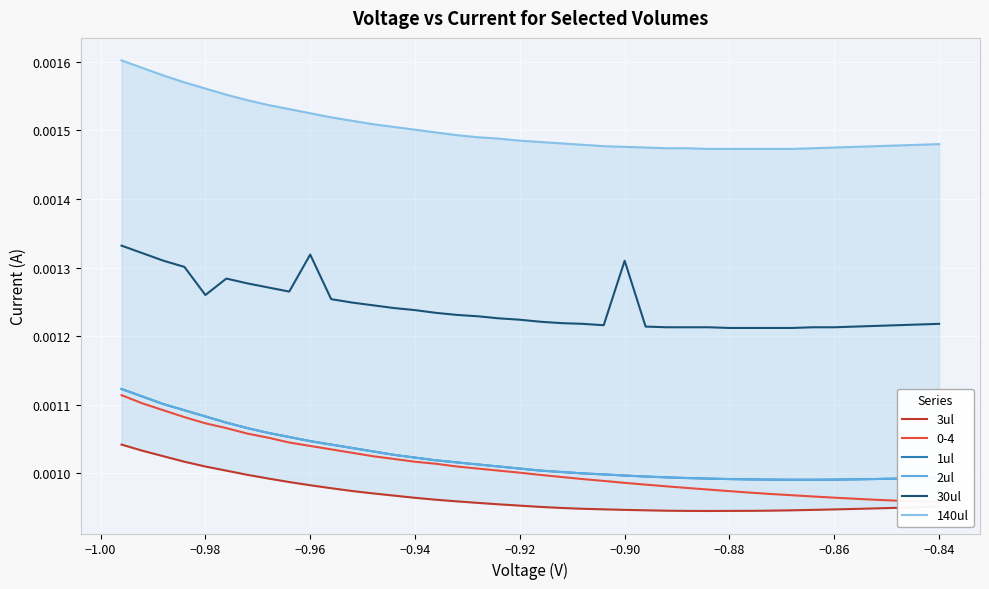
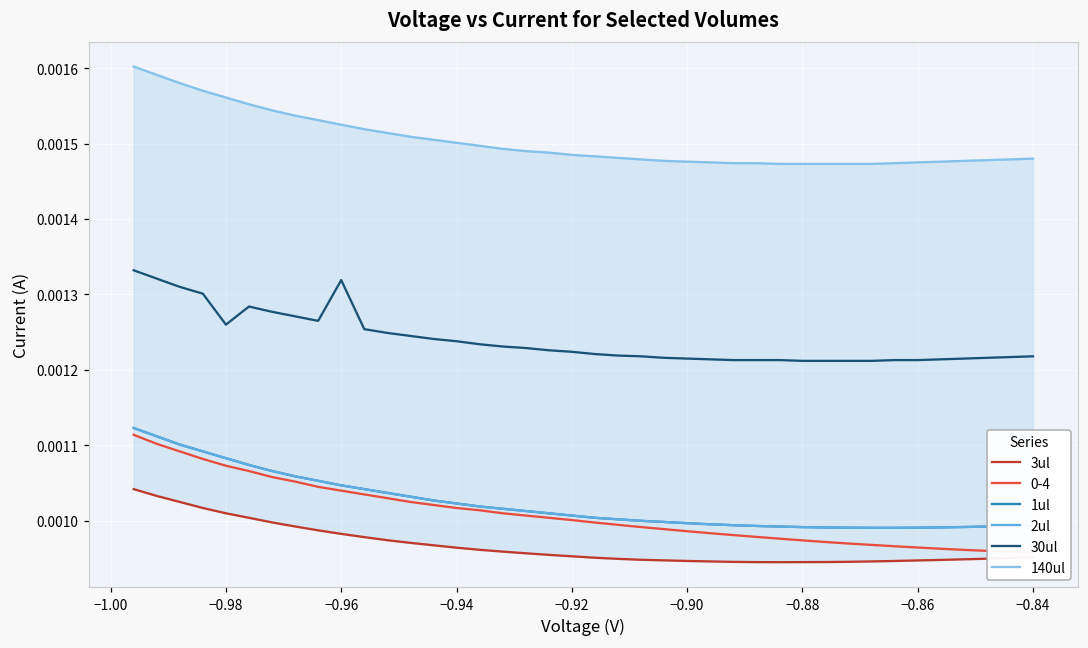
30ul, −0.90: 0.00131 -> 0.00122
